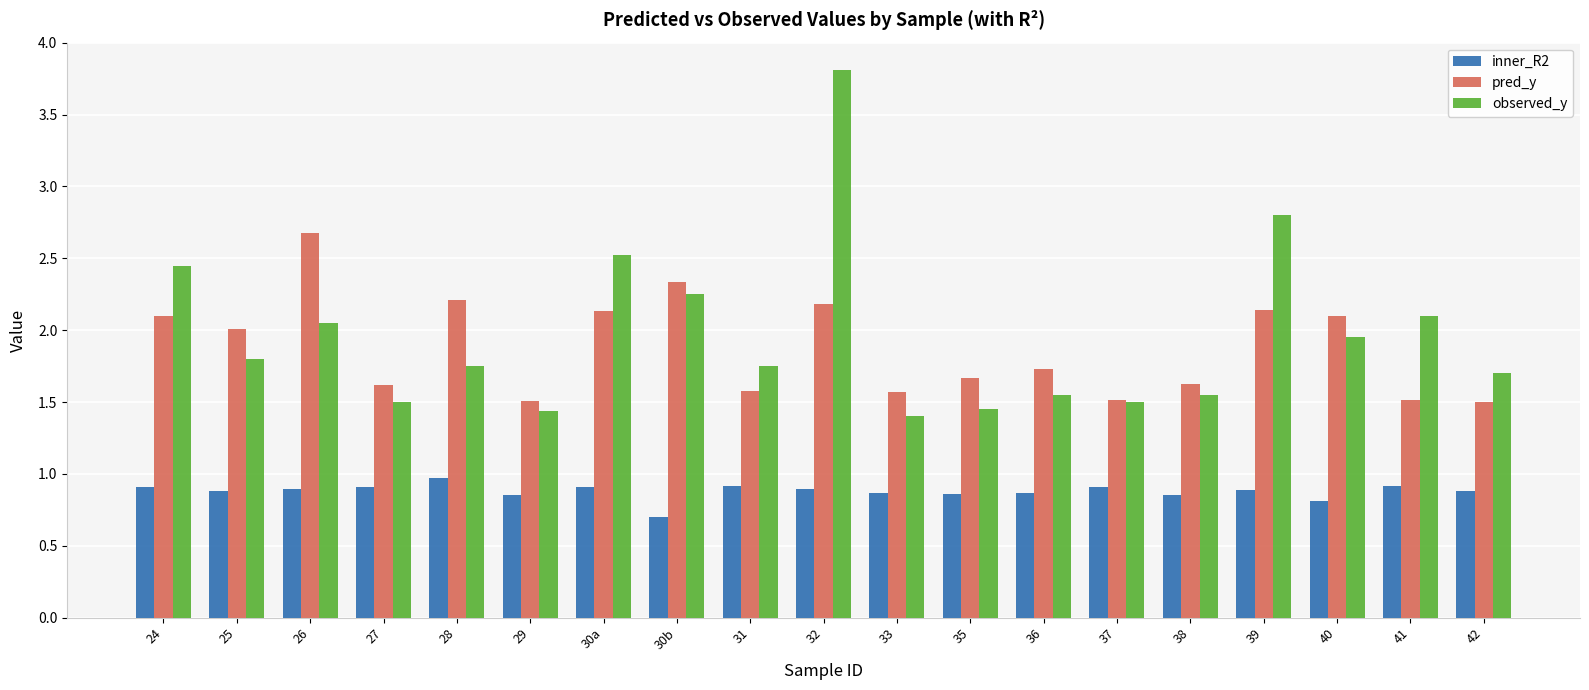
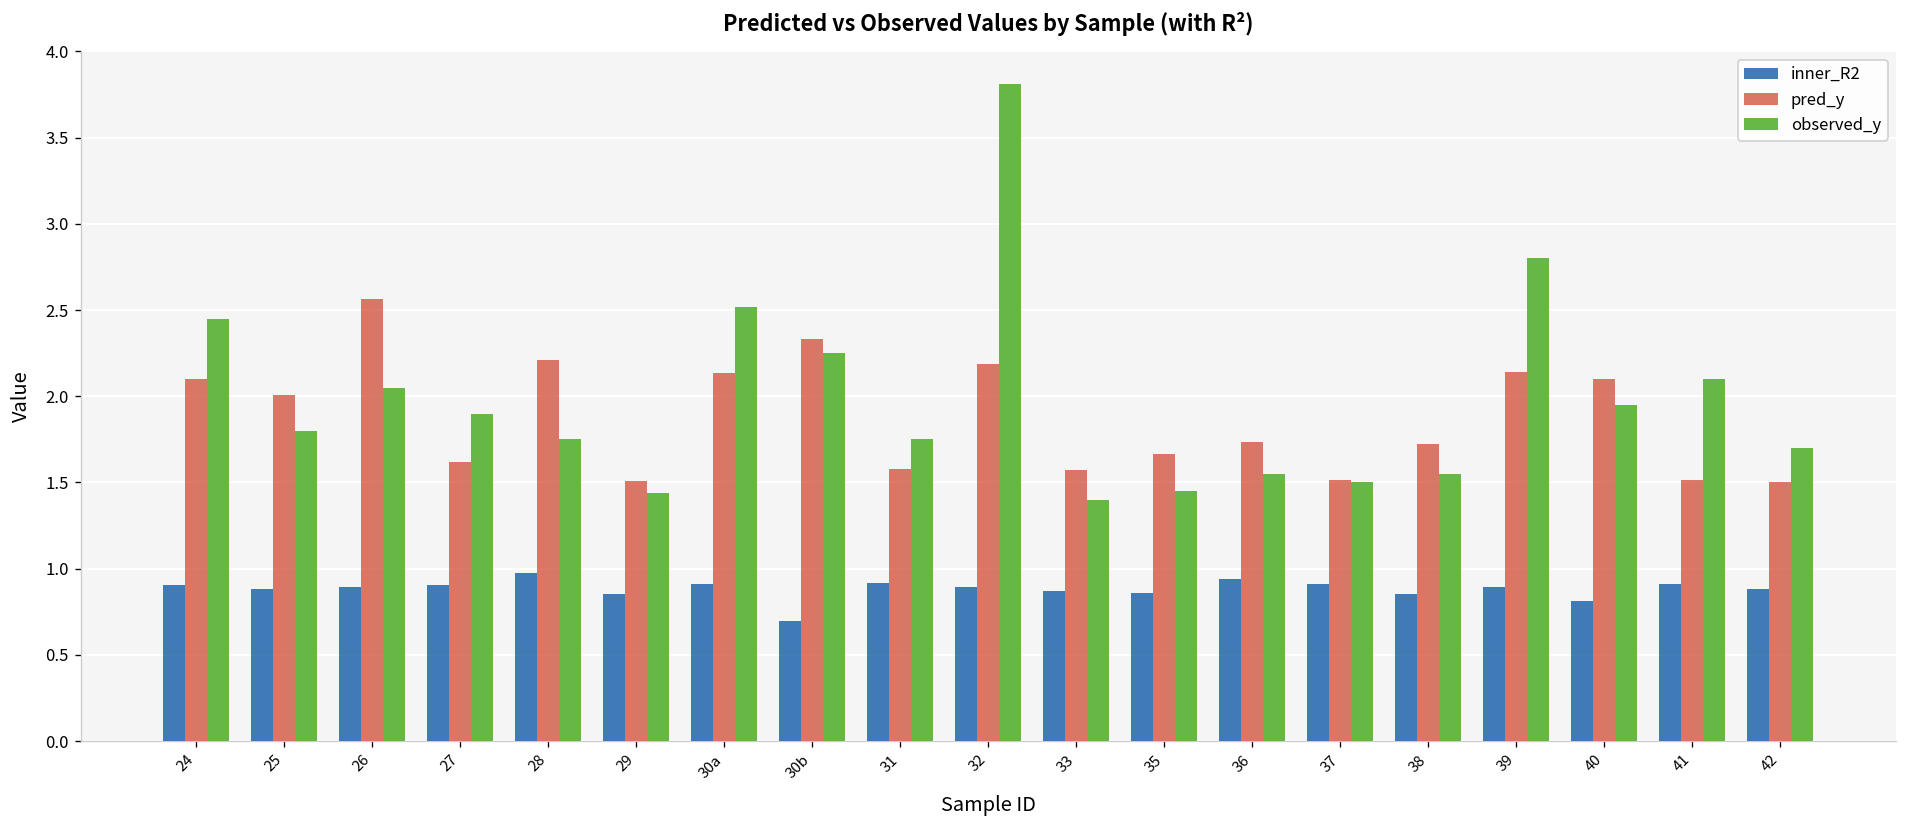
pred_y, 26: 2.68 -> 2.56
observed_y, 27: 1.5 -> 1.9
inner_R2, 36: 0.87 -> 0.94
pred_y, 38: 1.62 -> 1.72
